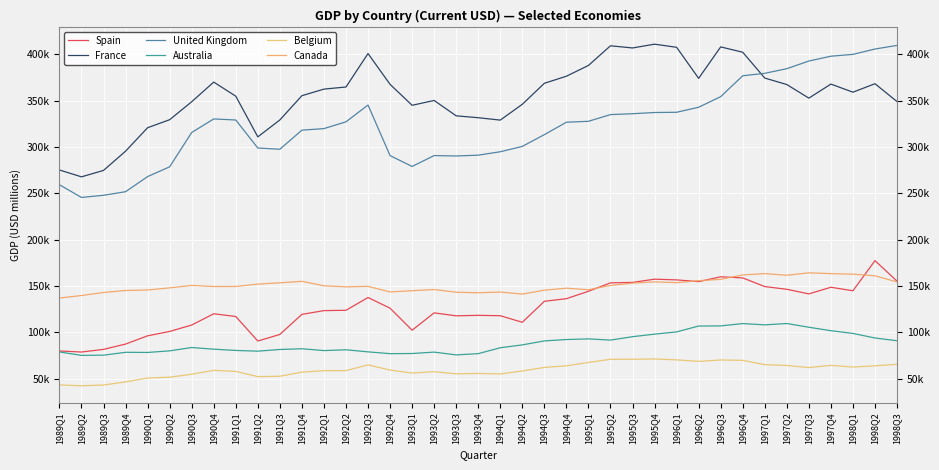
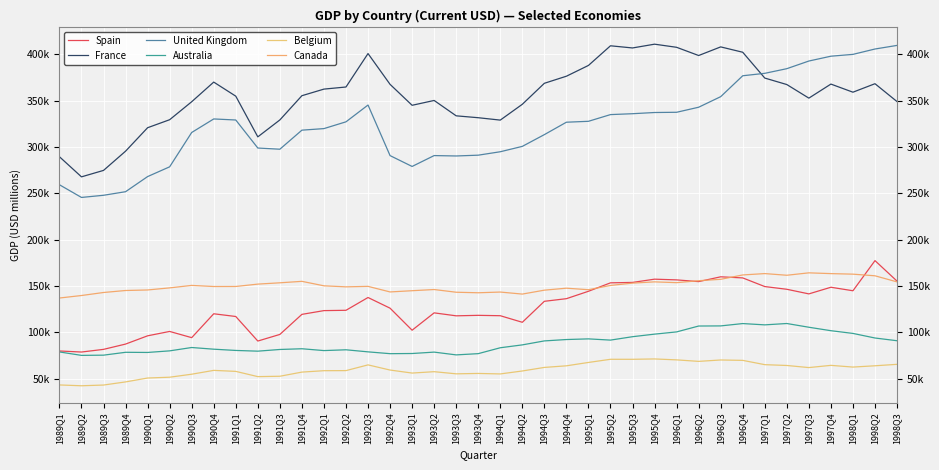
France, 1989Q1: 280000 -> 290000
Spain, 1990Q3: 110000 -> 90000
France, 1996Q2: 370000 -> 400000
